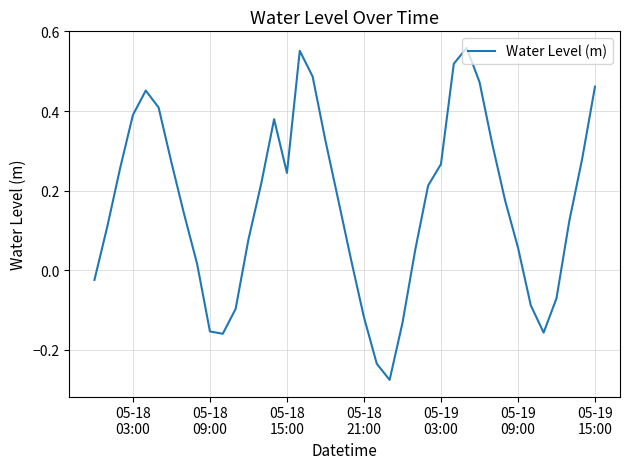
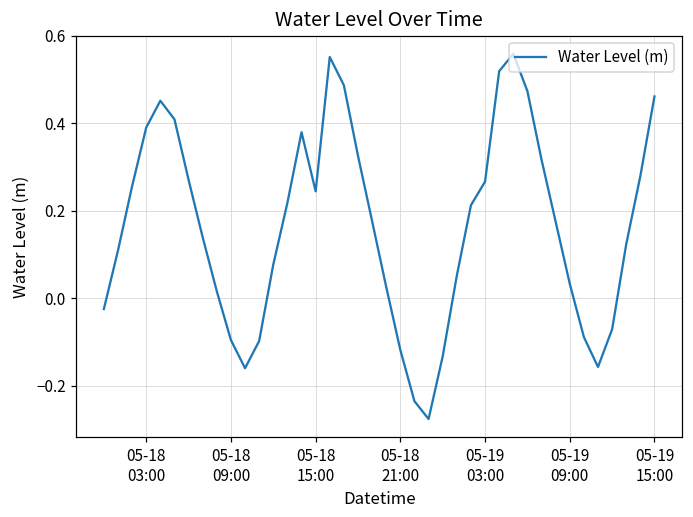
05-18 09:00: -0.15 -> -0.10
05-19 09:00: 0.06 -> 0.03
